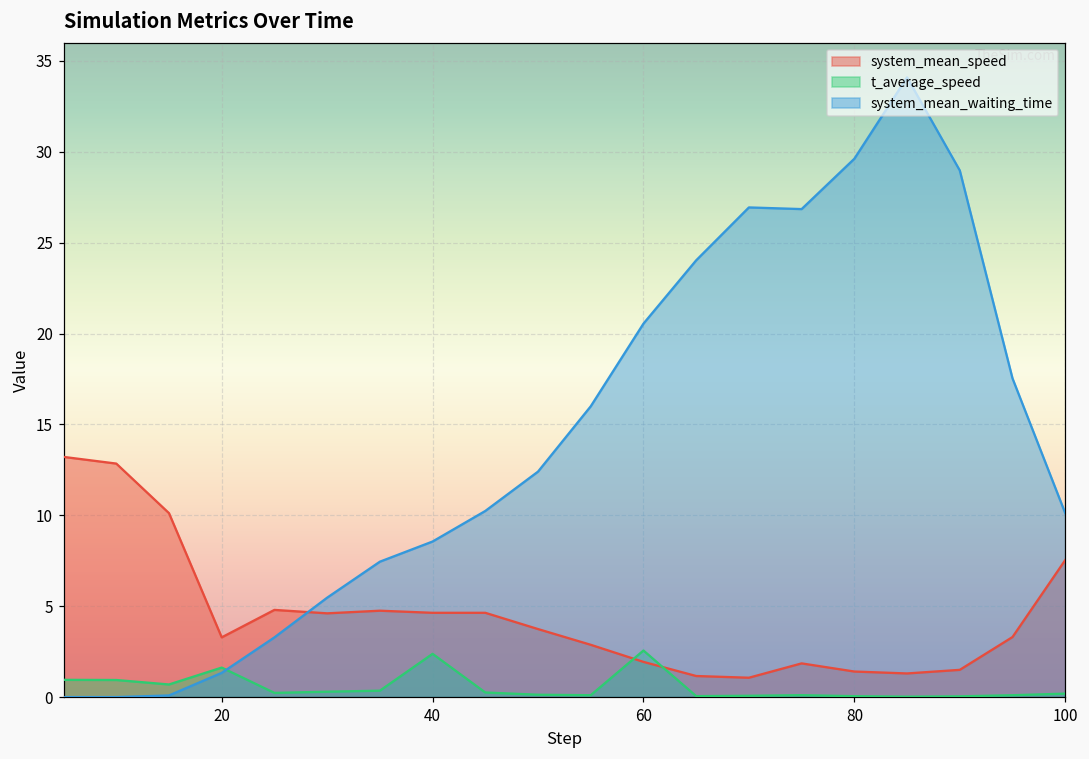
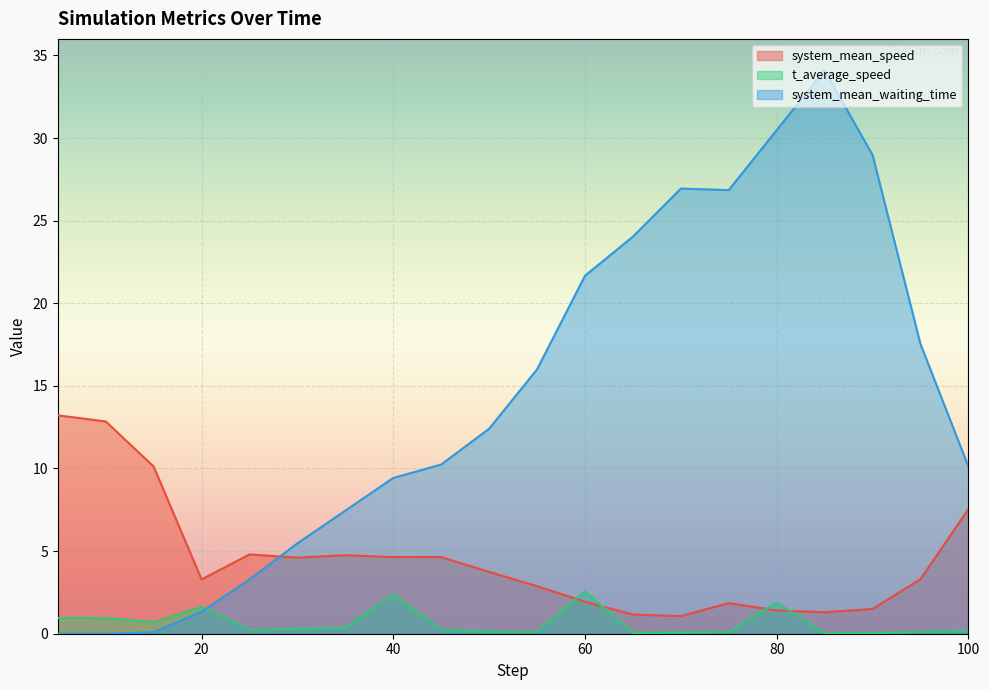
system_mean_waiting_time, 40: 8.6 -> 9.4
system_mean_waiting_time, 60: 20.5 -> 21.7
t_average_speed, 80: 0.1 -> 1.9
system_mean_waiting_time, 80: 29.6 -> 30.5
